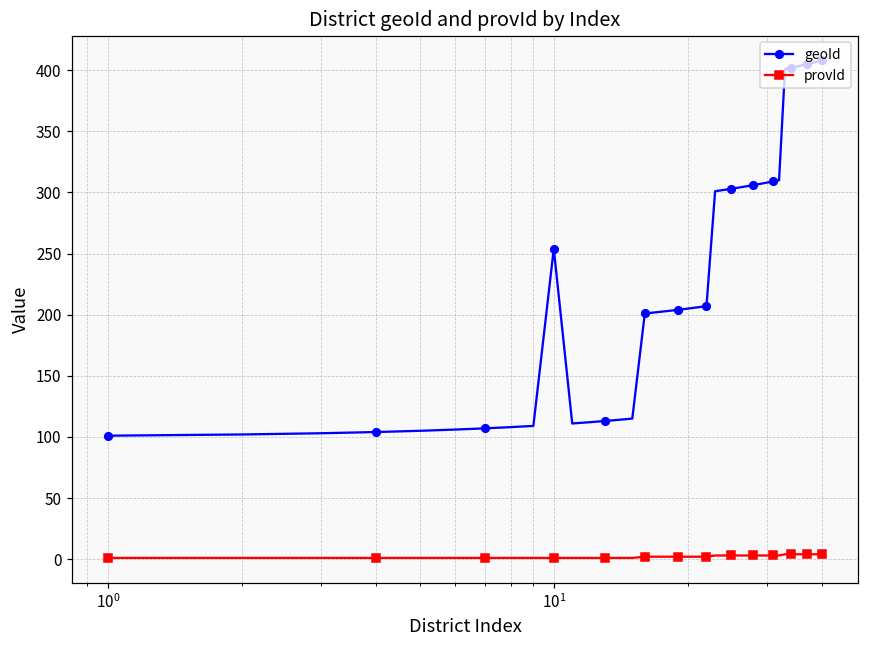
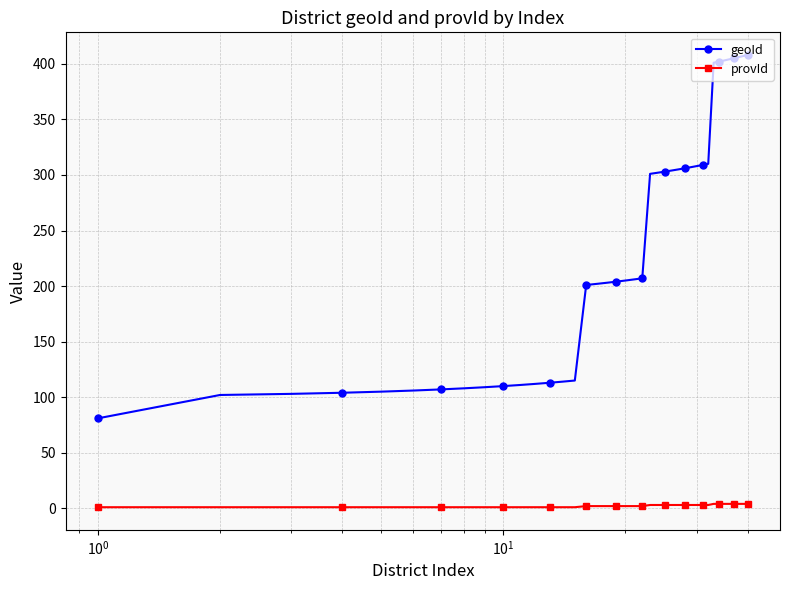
geoId, 10^0: 101 -> 81
geoId, 10^1: 254 -> 110
